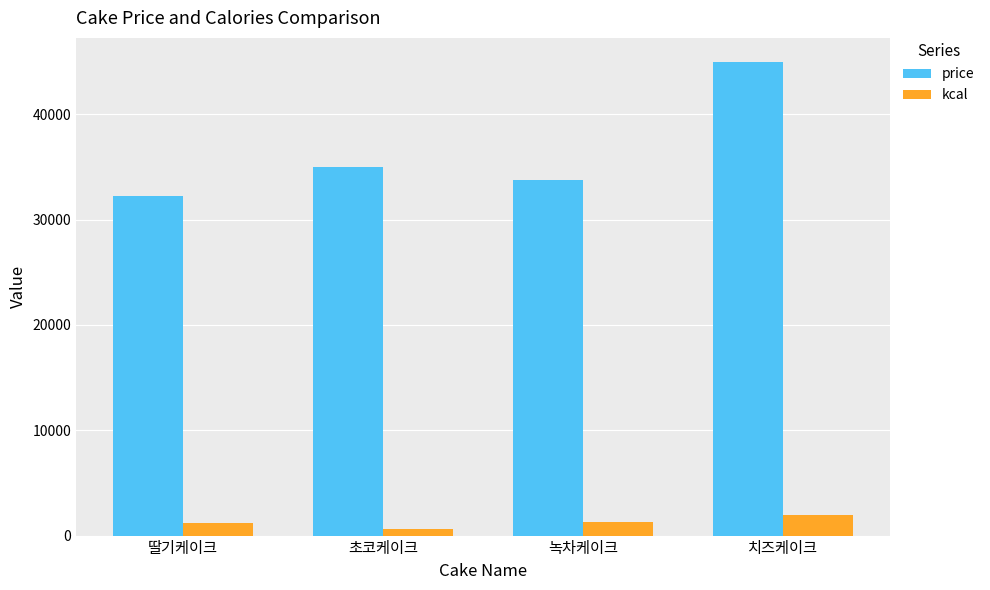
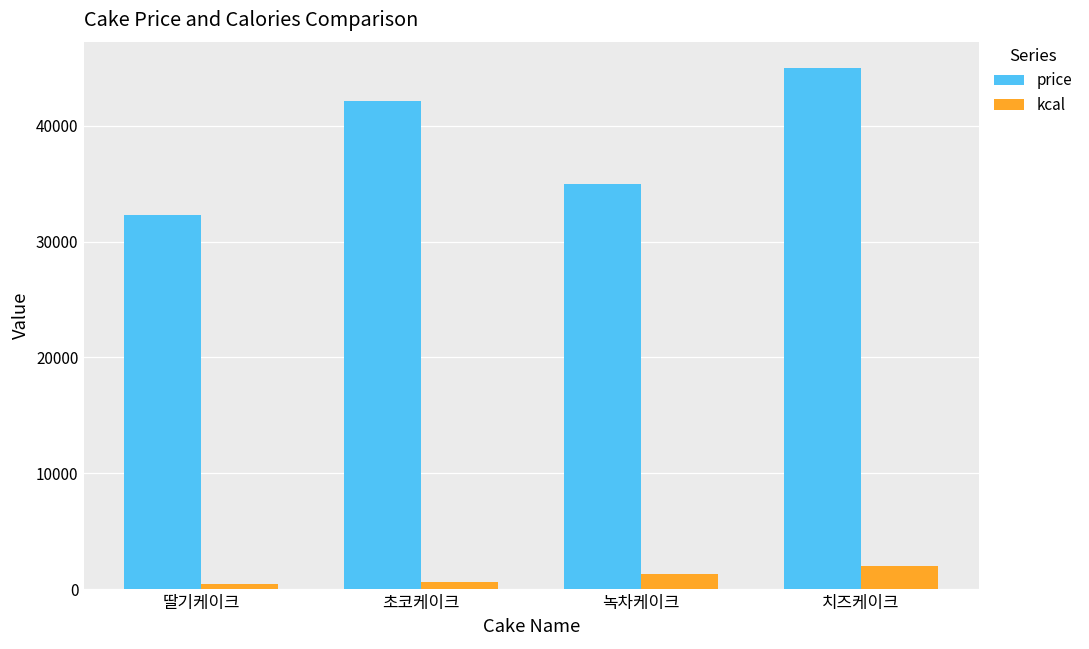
kcal, 딸기케이크: 1200 -> 400
price, 초코케이크: 35000 -> 42100
price, 녹차케이크: 33700 -> 35000
